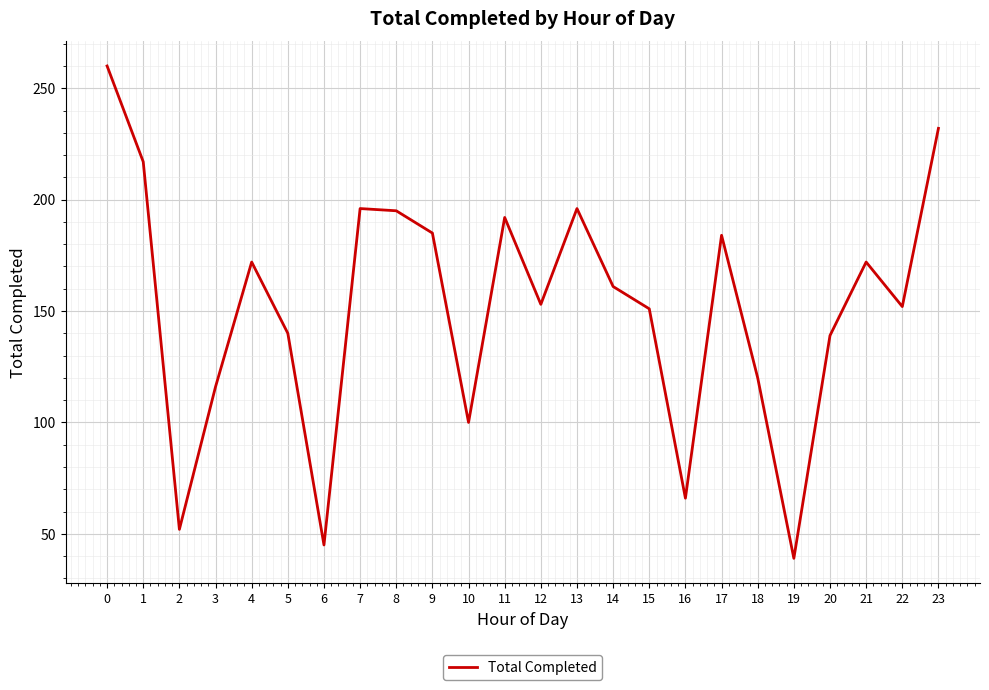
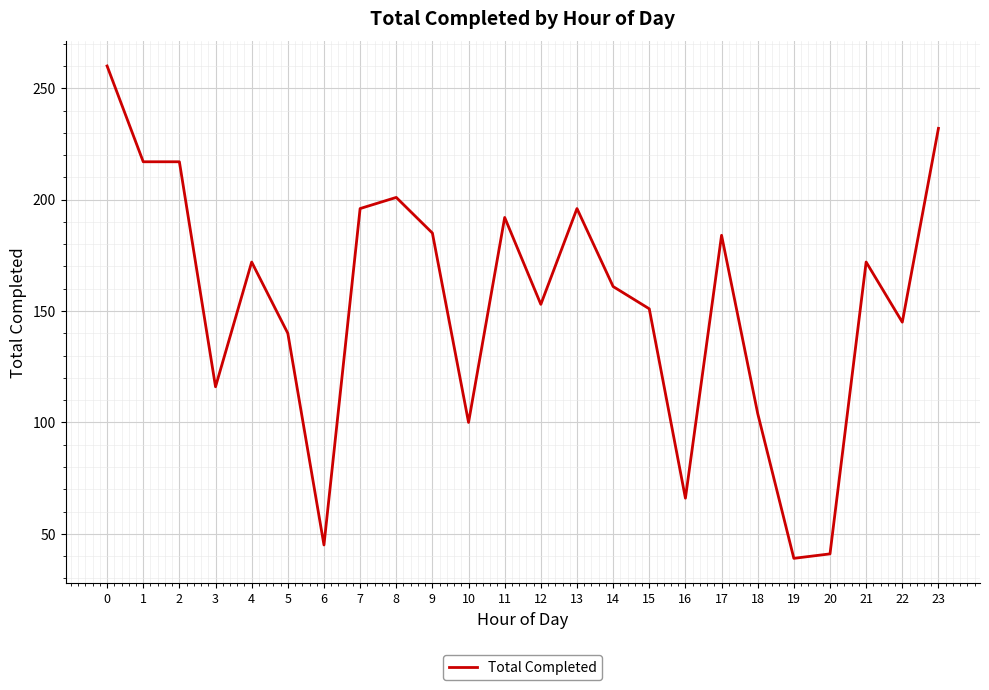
2: 52 -> 217
8: 195 -> 201
18: 120 -> 104
20: 139 -> 41
22: 152 -> 145
